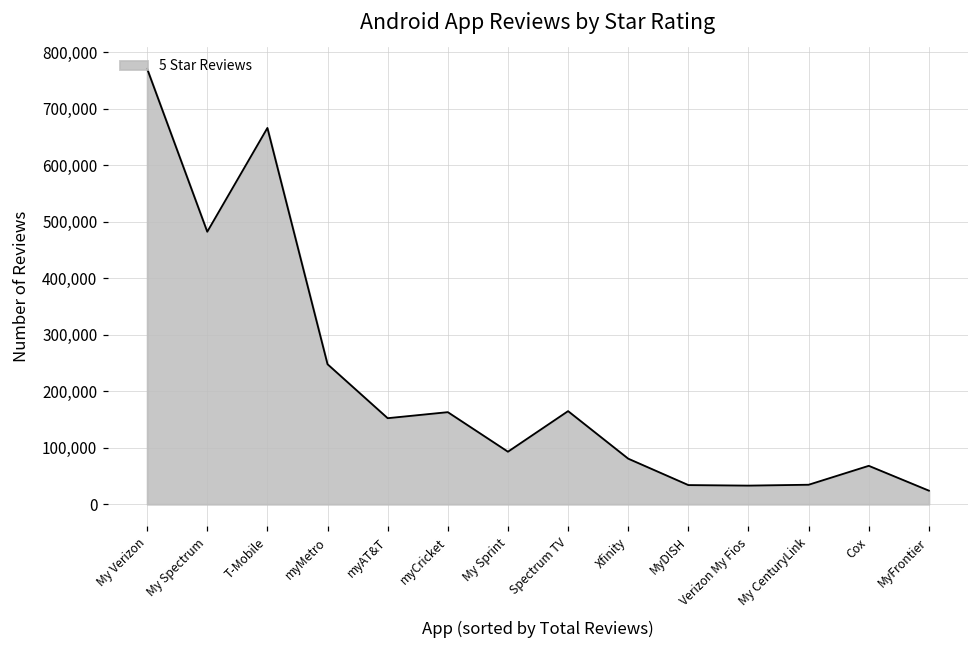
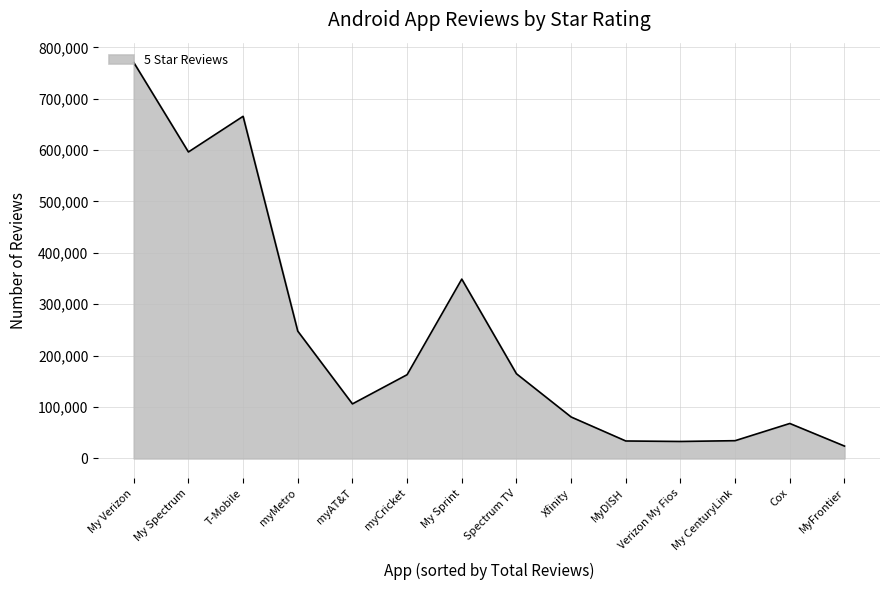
My Spectrum: 480,000 -> 600,000
myAT&T: 150,000 -> 110,000
My Sprint: 90,000 -> 350,000
